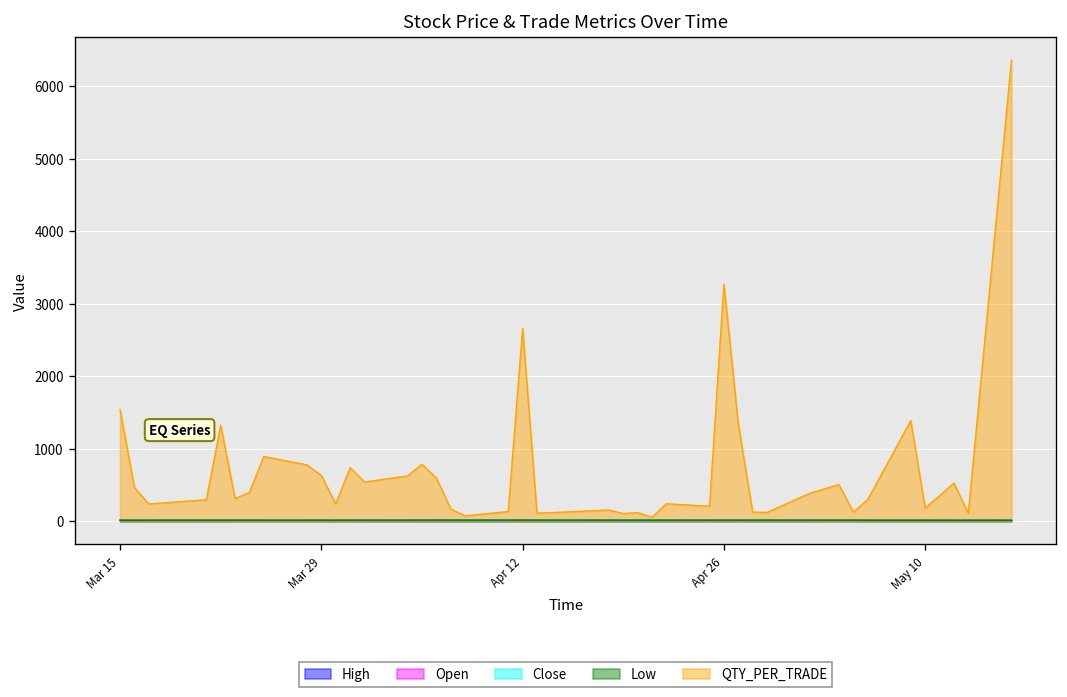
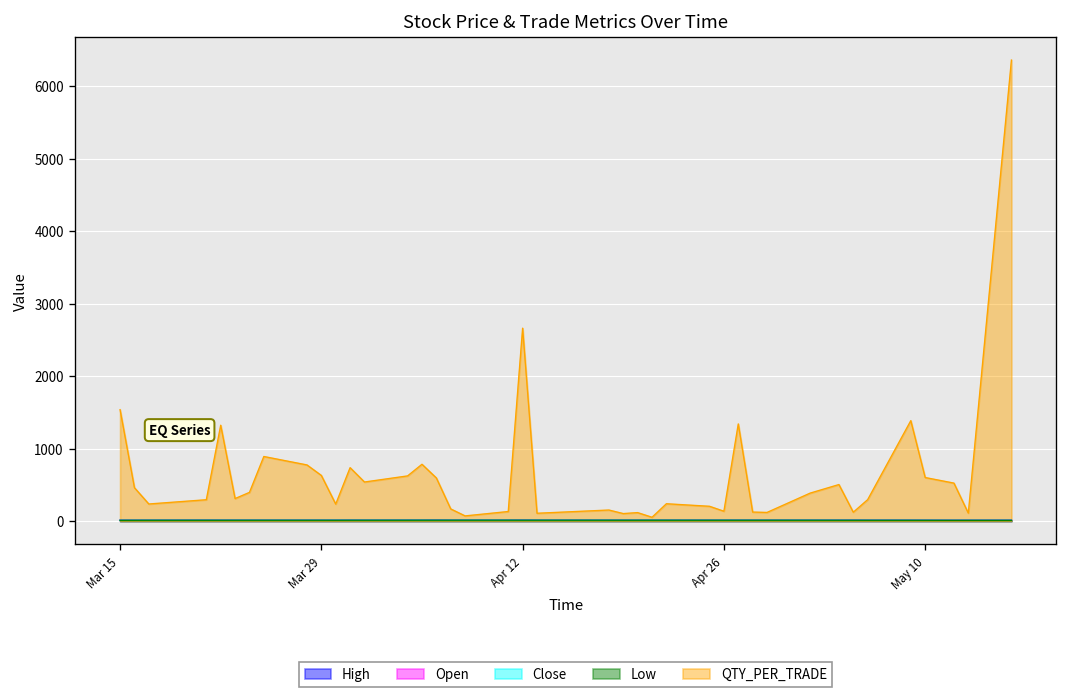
QTY_PER_TRADE, Apr 26: 3300 -> 100
QTY_PER_TRADE, May 10: 200 -> 600
